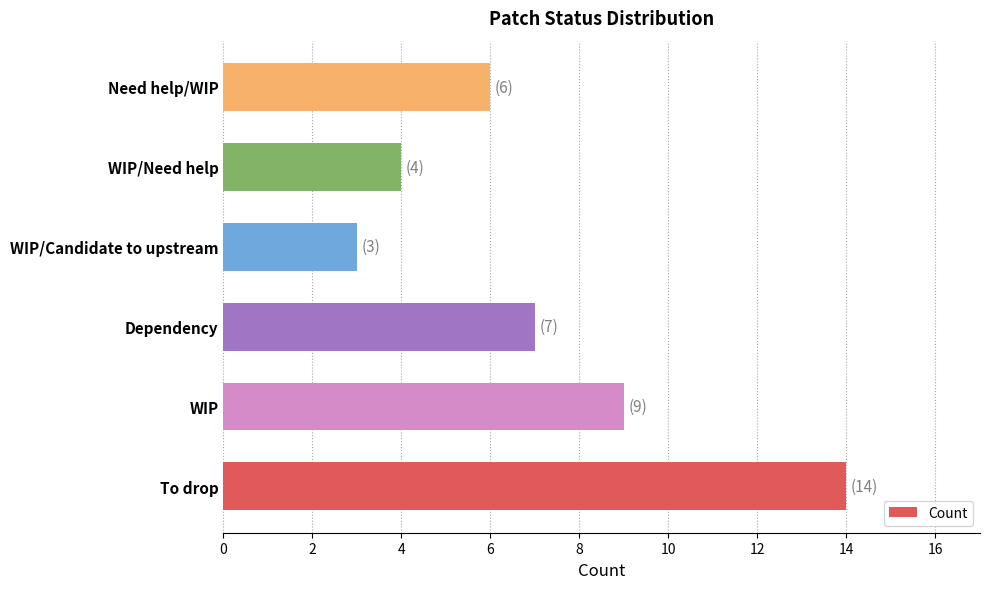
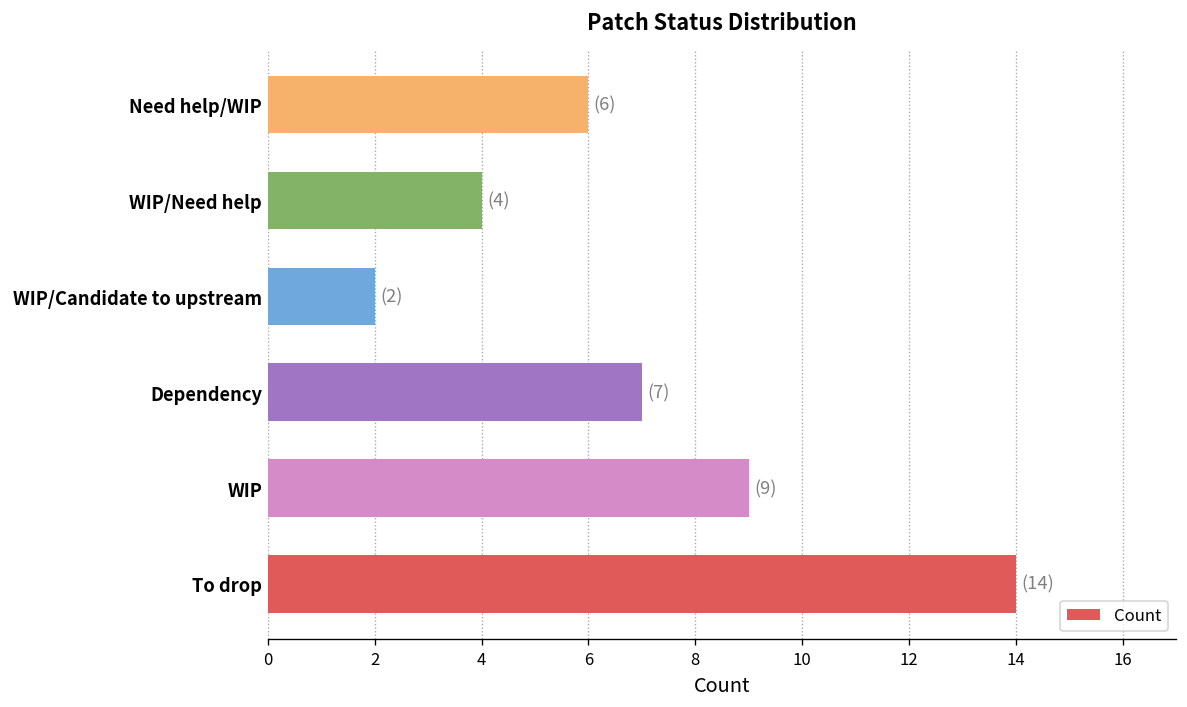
WIP/Candidate to upstream: (3) -> (2)
